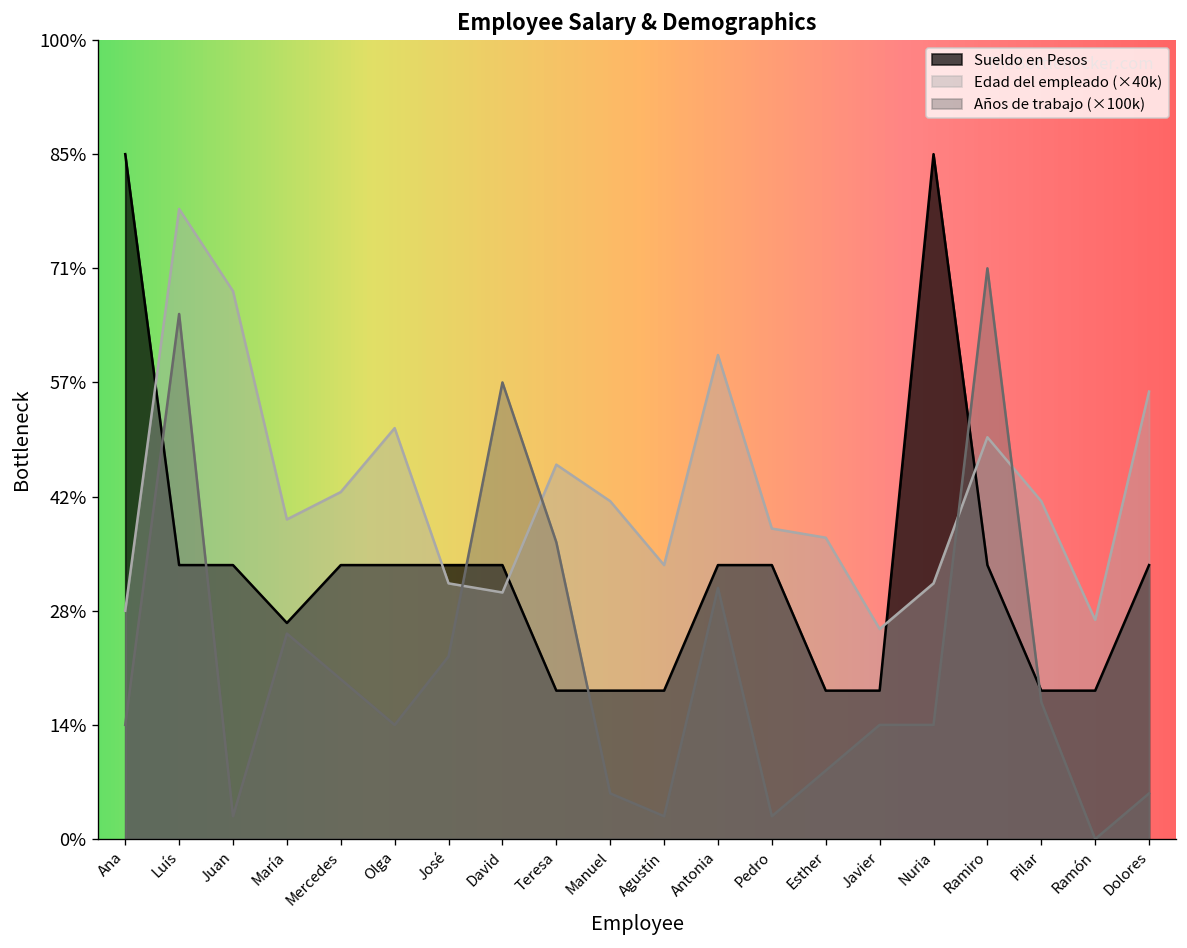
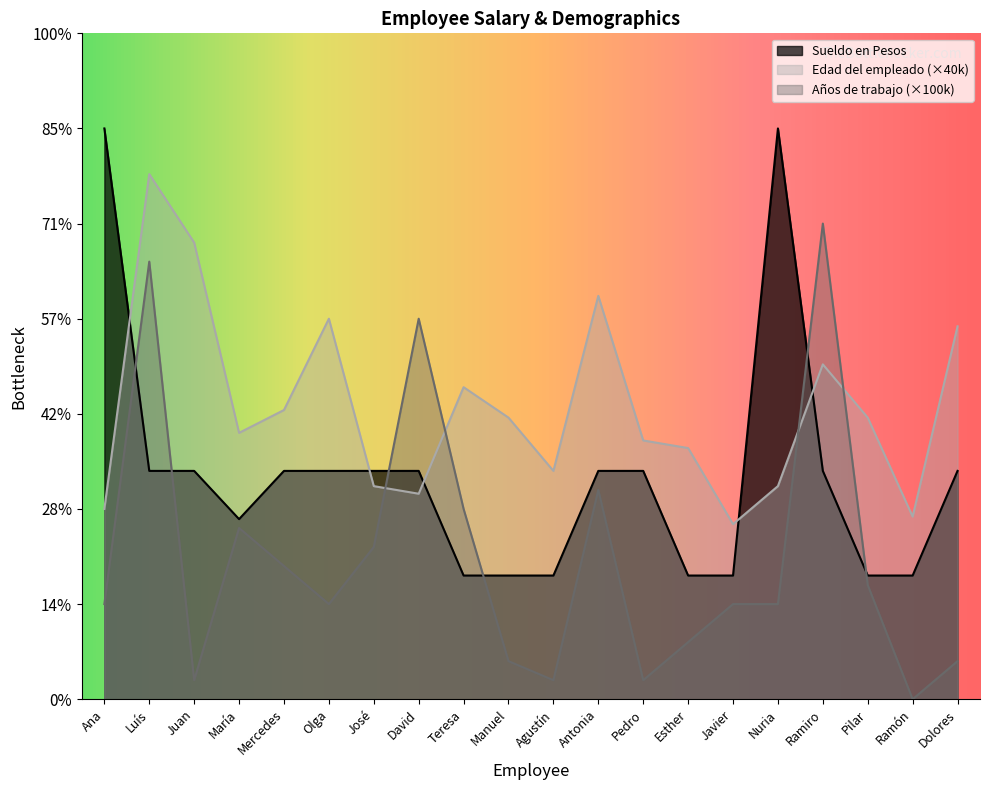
Edad del empleado (×40k), Olga: 51% -> 57%
Años de trabajo (×100k), Teresa: 37% -> 29%
